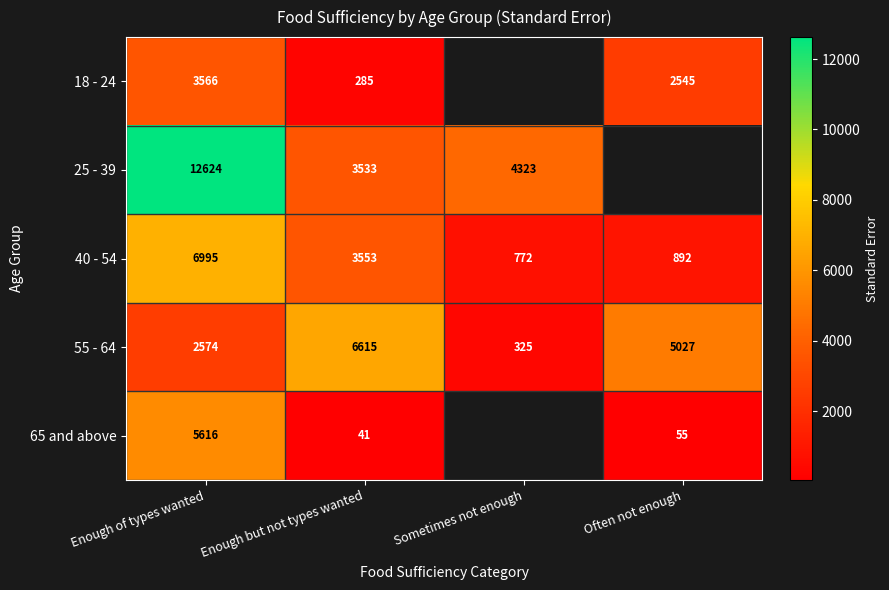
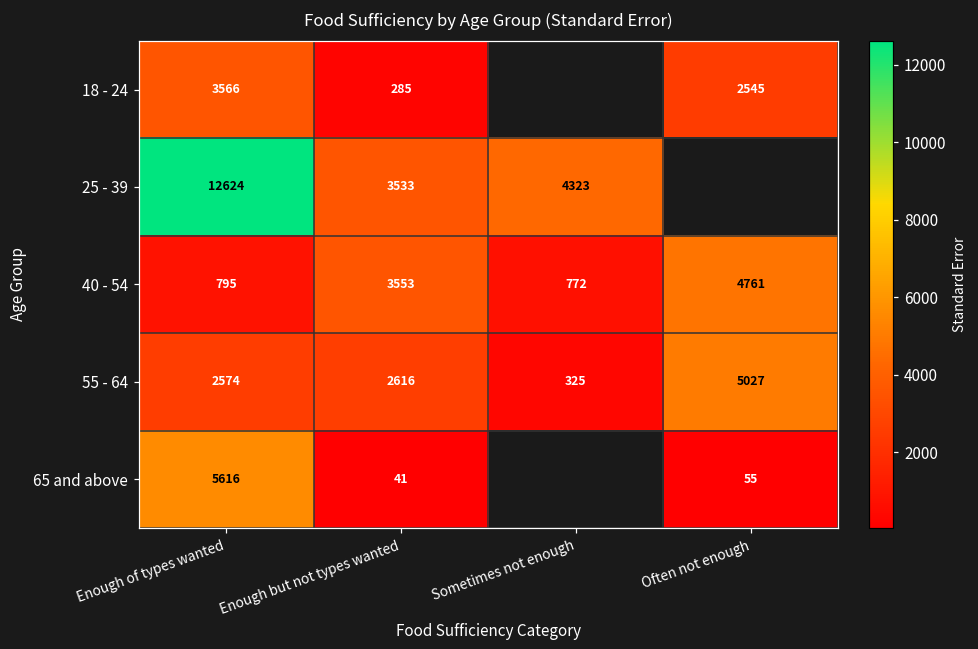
40 - 54, Enough of types wanted: 6995 -> 795
40 - 54, Often not enough: 892 -> 4761
55 - 64, Enough but not types wanted: 6615 -> 2616
